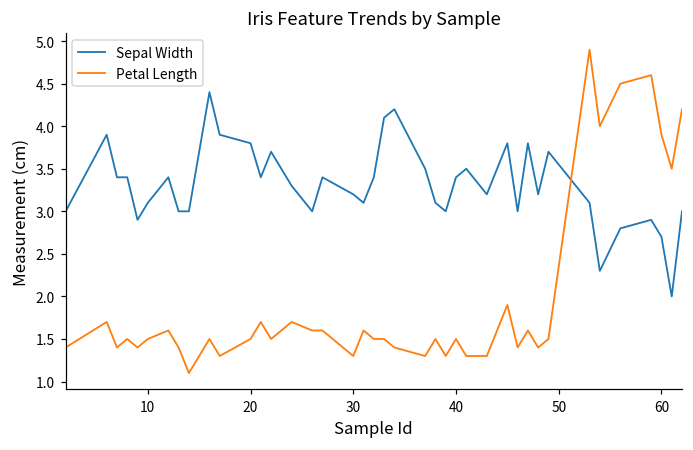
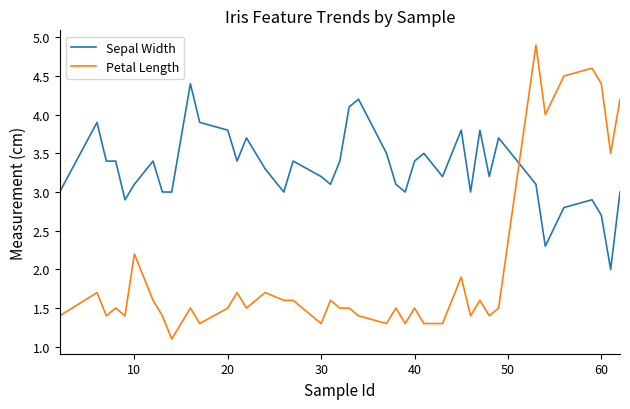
Petal Length, 10: 1.5 -> 2.2
Petal Length, 60: 3.9 -> 4.4
